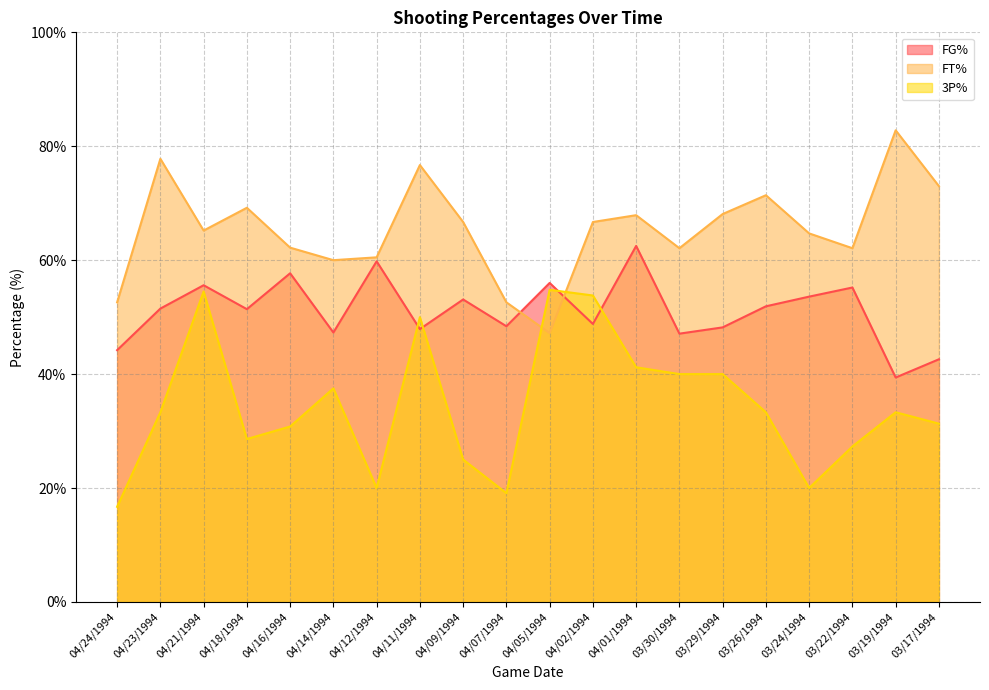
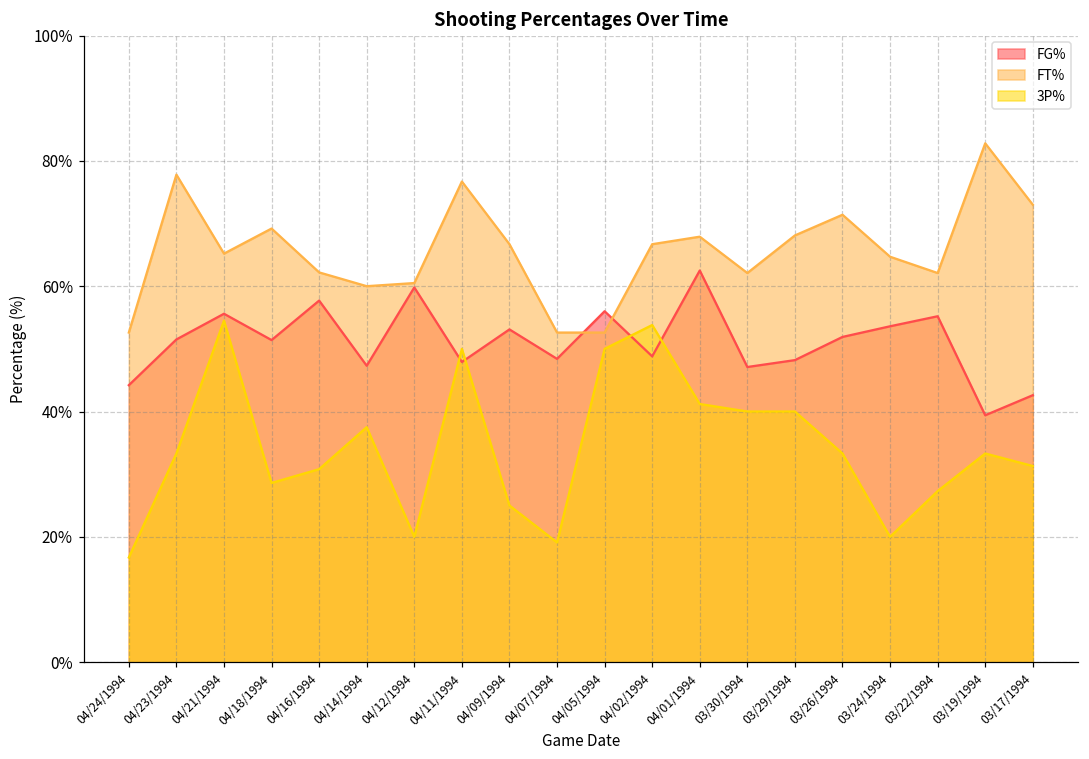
FT%, 04/05/1994: 47% -> 53%
3P%, 04/05/1994: 55% -> 50%
